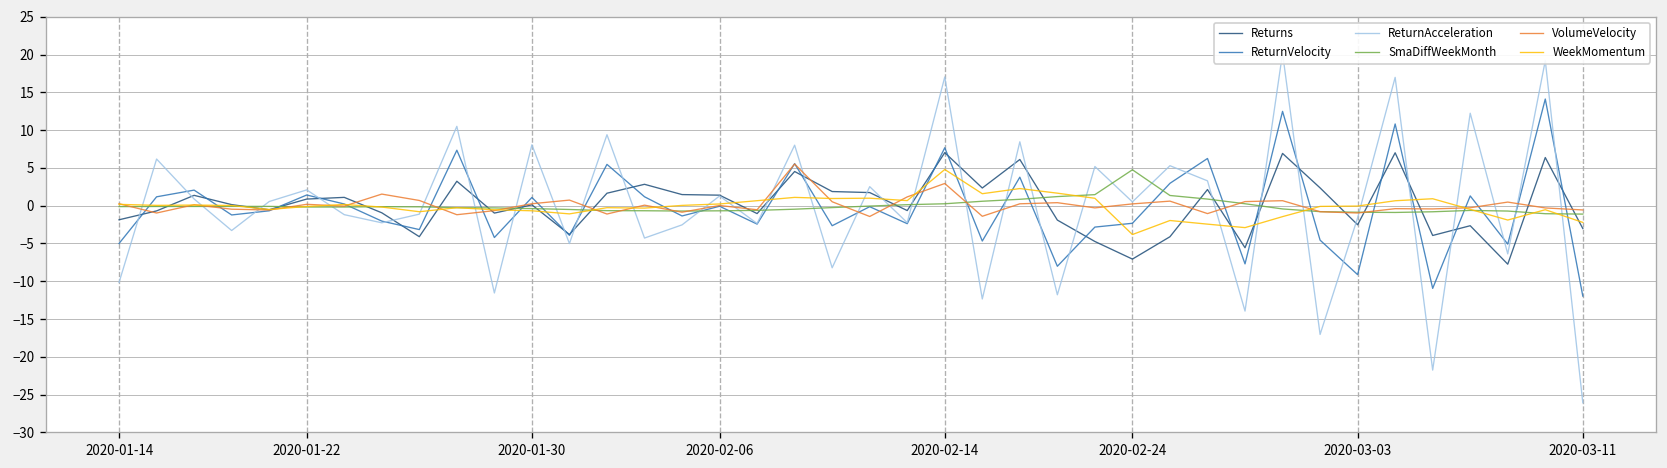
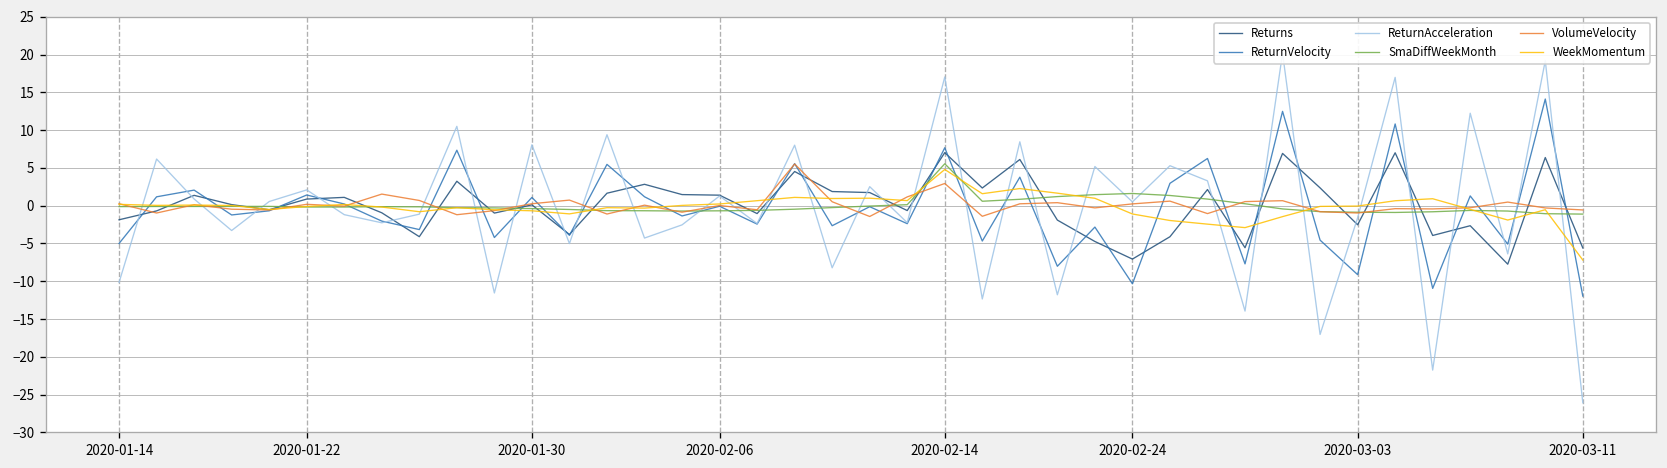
SmaDiffWeekMonth, 2020-02-14: 0 -> 6
ReturnVelocity, 2020-02-24: -2 -> -10
SmaDiffWeekMonth, 2020-02-24: 5 -> 2
WeekMomentum, 2020-02-24: -4 -> -1
Returns, 2020-03-11: -3 -> -6
WeekMomentum, 2020-03-11: -2 -> -7
